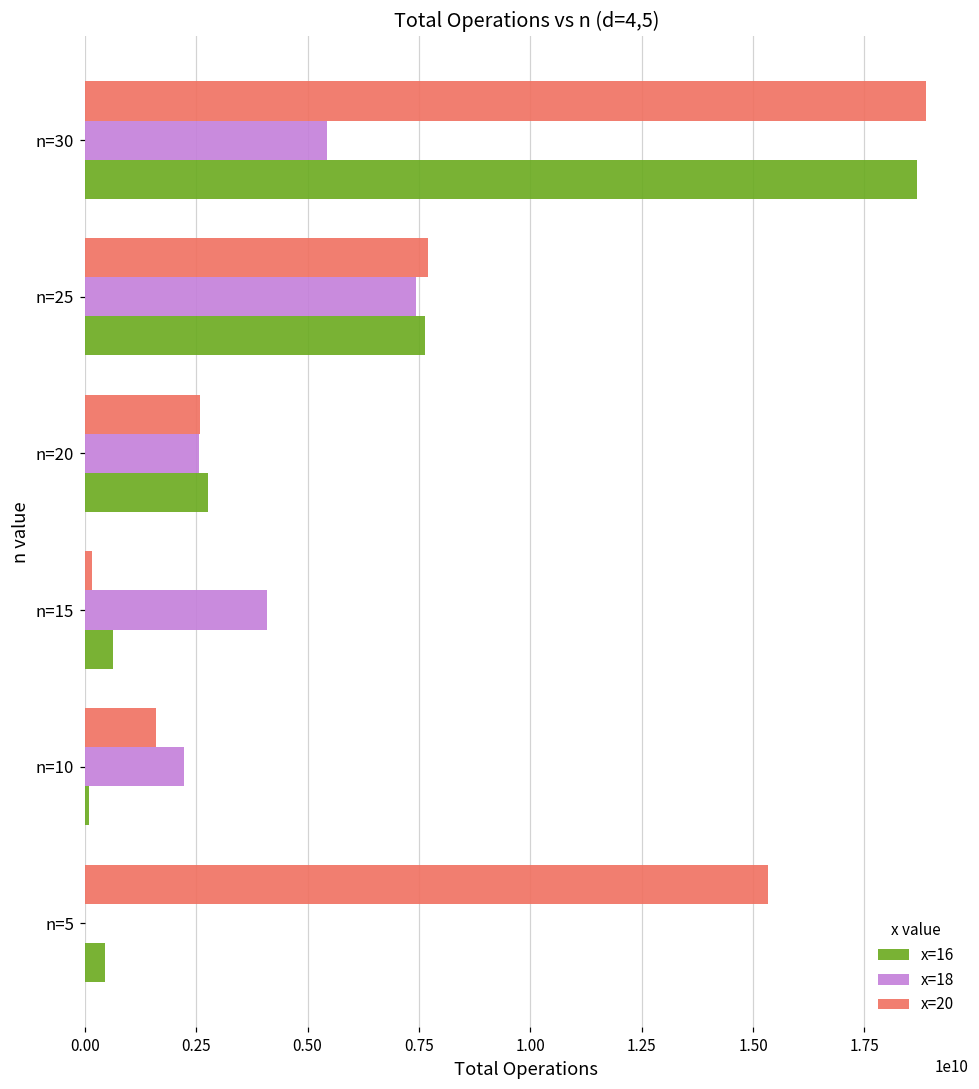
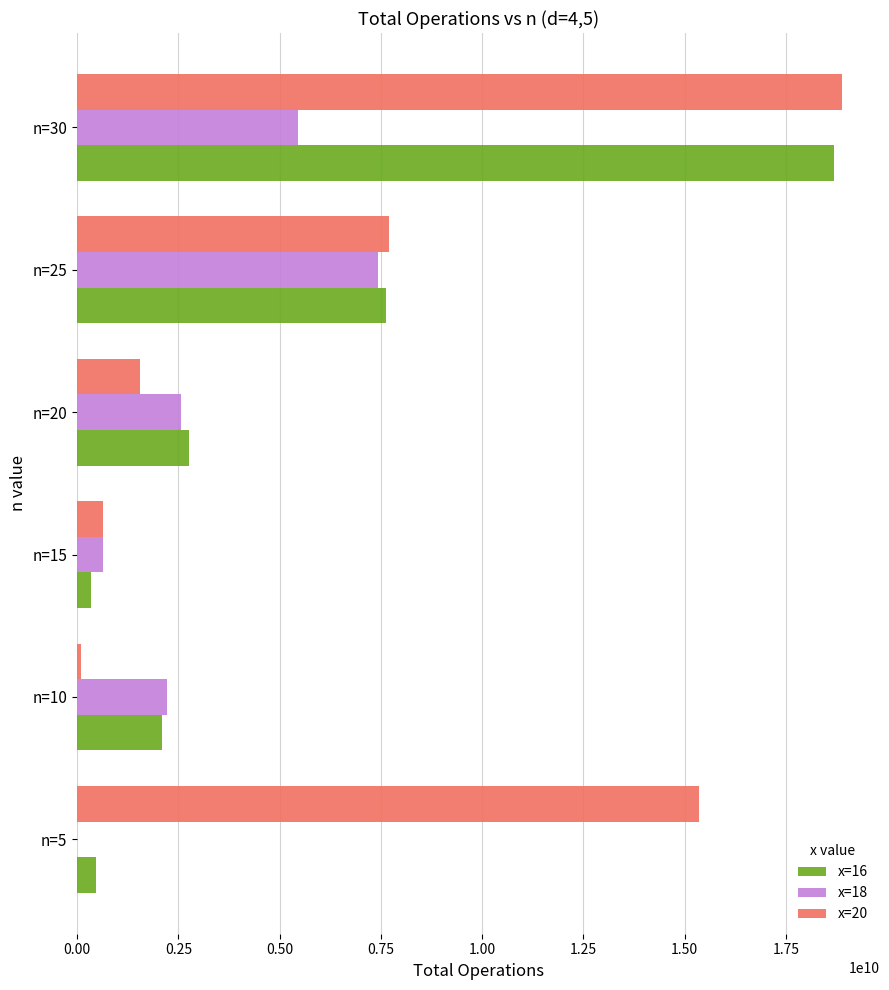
x=20, n=20: 2600000000 -> 1600000000
x=20, n=15: 200000000 -> 600000000
x=18, n=15: 4100000000 -> 600000000
x=16, n=15: 600000000 -> 300000000
x=20, n=10: 1600000000 -> 100000000
x=16, n=10: 100000000 -> 2100000000
